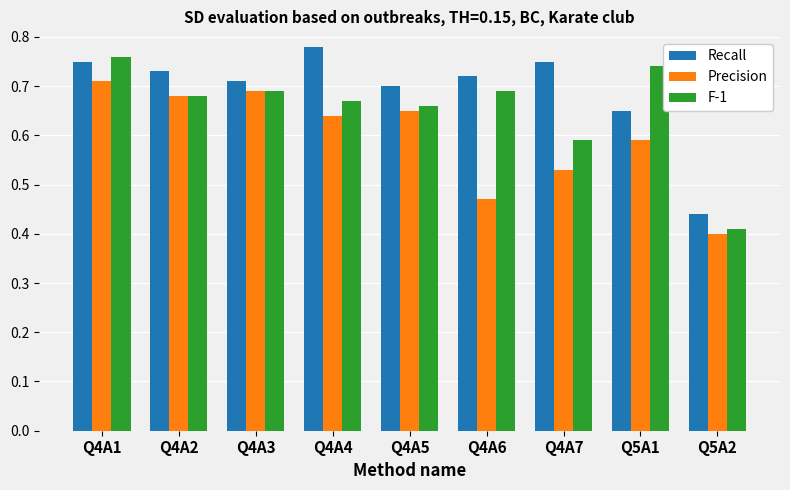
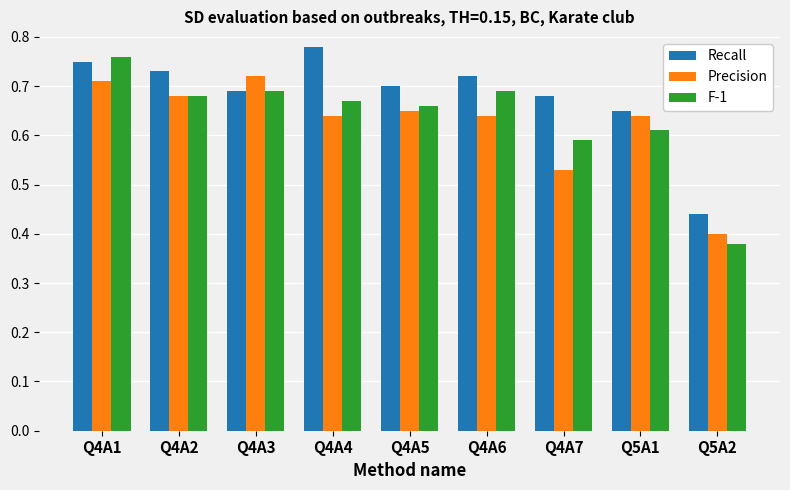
Recall, Q4A3: 0.71 -> 0.69
Precision, Q4A3: 0.69 -> 0.72
Precision, Q4A6: 0.47 -> 0.64
Recall, Q4A7: 0.75 -> 0.68
Precision, Q5A1: 0.59 -> 0.64
F-1, Q5A1: 0.74 -> 0.61
F-1, Q5A2: 0.41 -> 0.38
